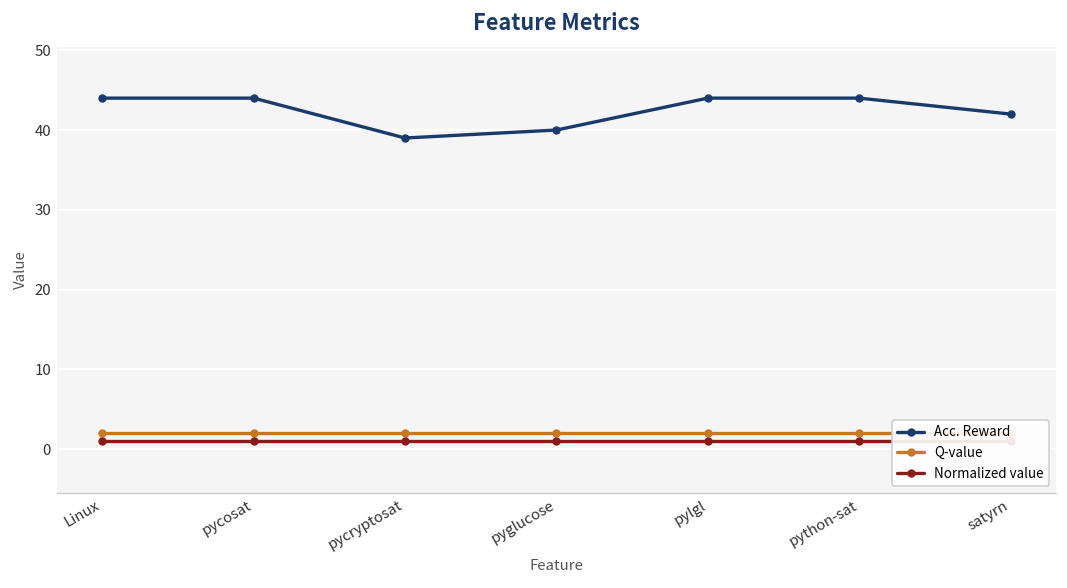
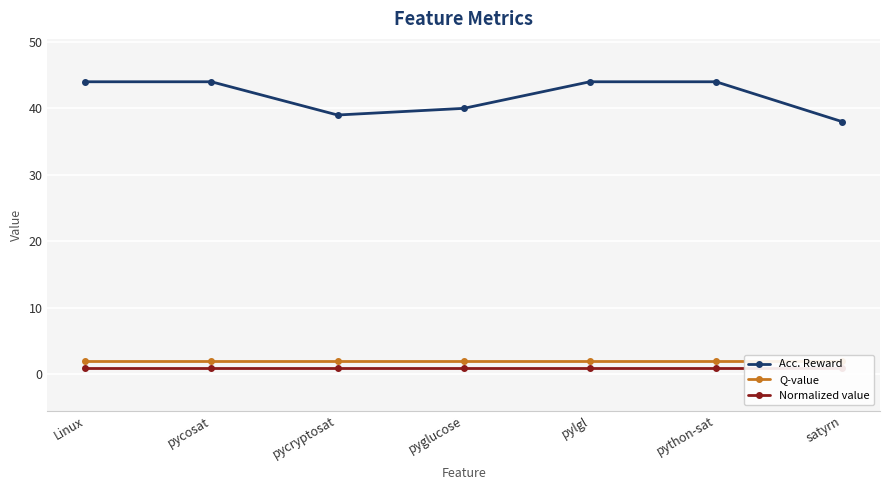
Acc. Reward, satyrn: 42 -> 38
